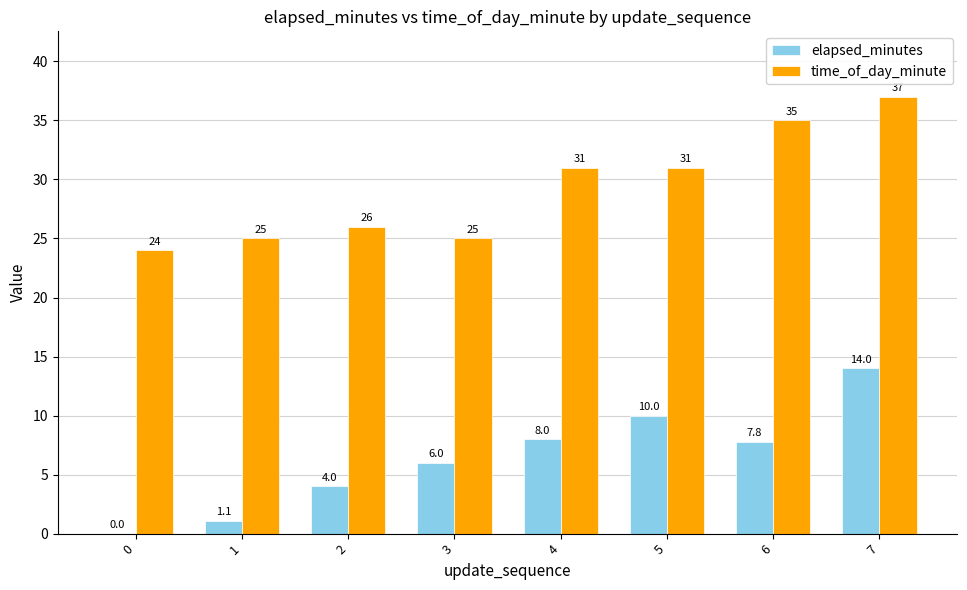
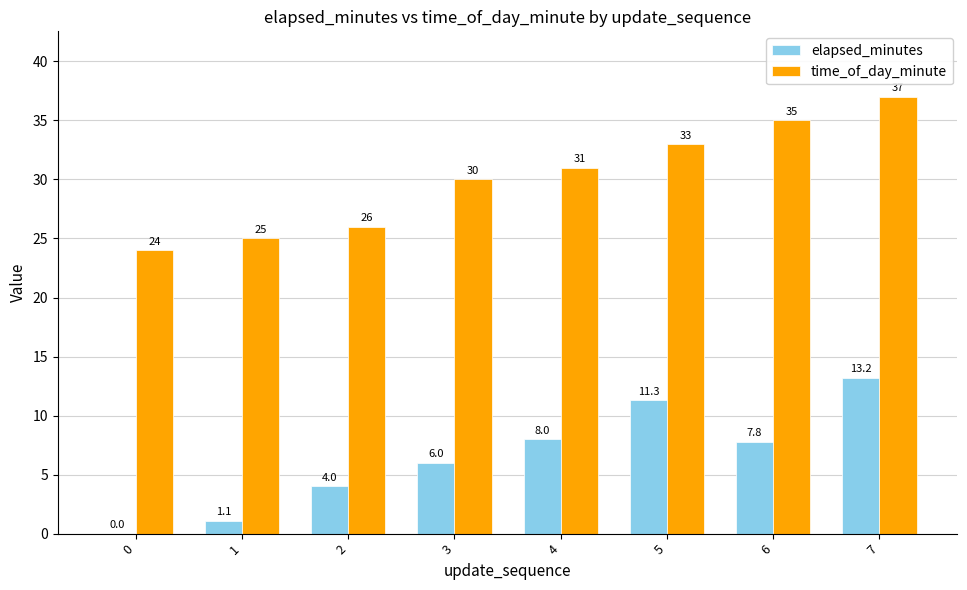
time_of_day_minute, 3: 25 -> 30
elapsed_minutes, 5: 10.0 -> 11.3
time_of_day_minute, 5: 31 -> 33
elapsed_minutes, 7: 14.0 -> 13.2
